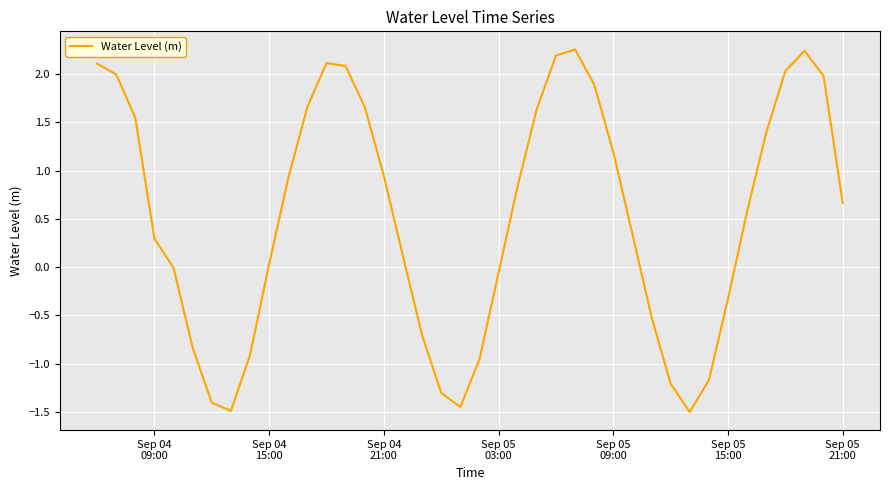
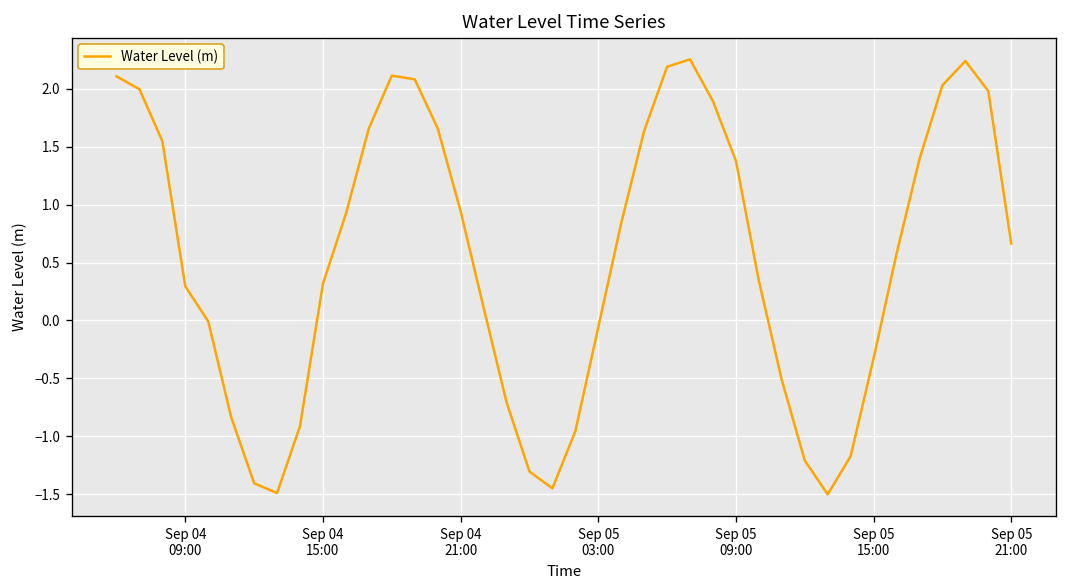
Sep 04 15:00: 0.0 -> 0.3
Sep 05 09:00: 1.2 -> 1.4
